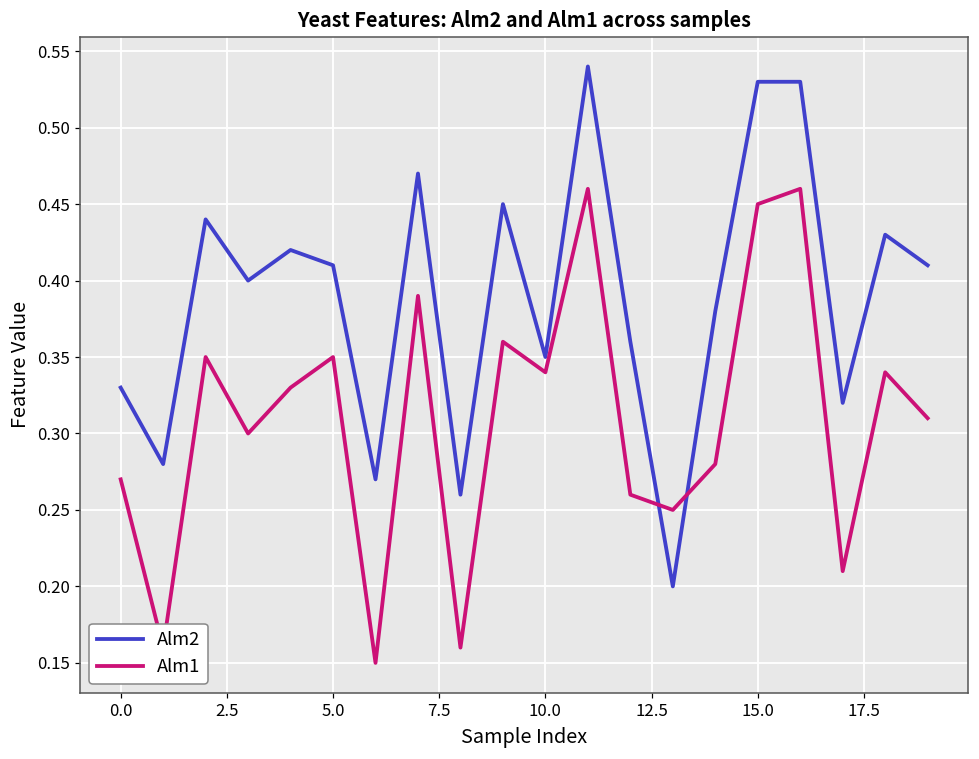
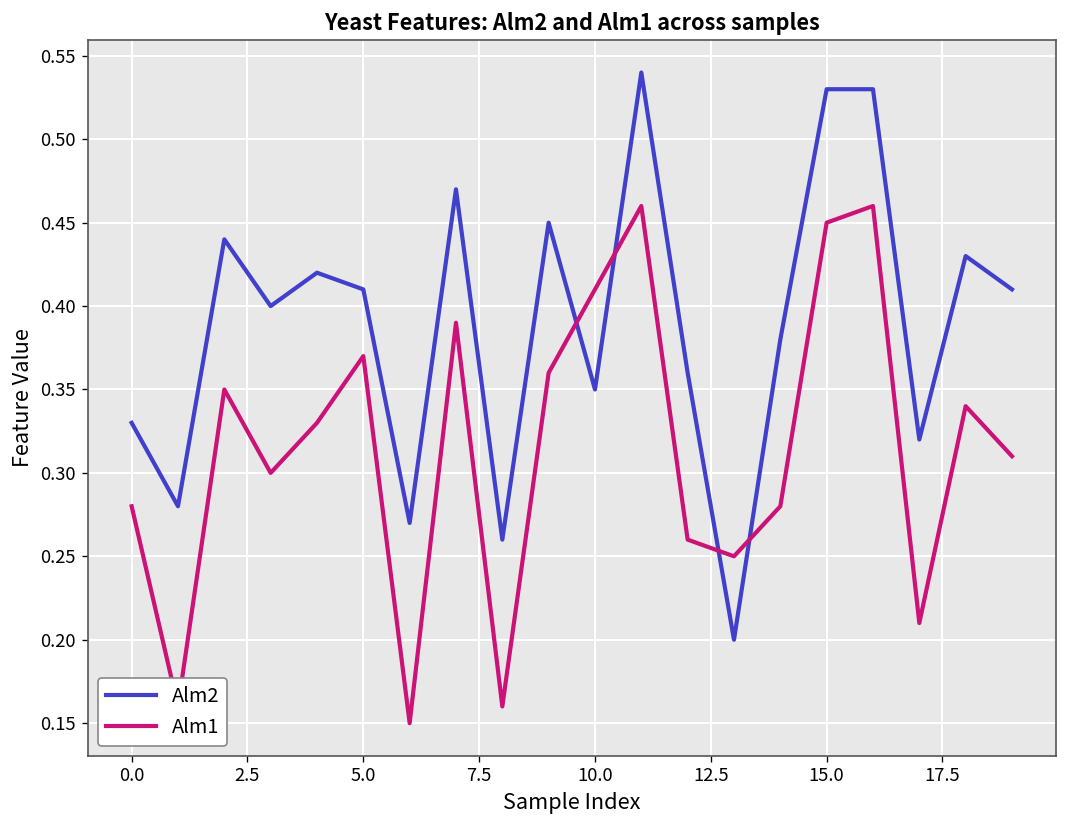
Alm1, 0.0: 0.27 -> 0.28
Alm1, 5.0: 0.35 -> 0.37
Alm1, 10.0: 0.34 -> 0.41
